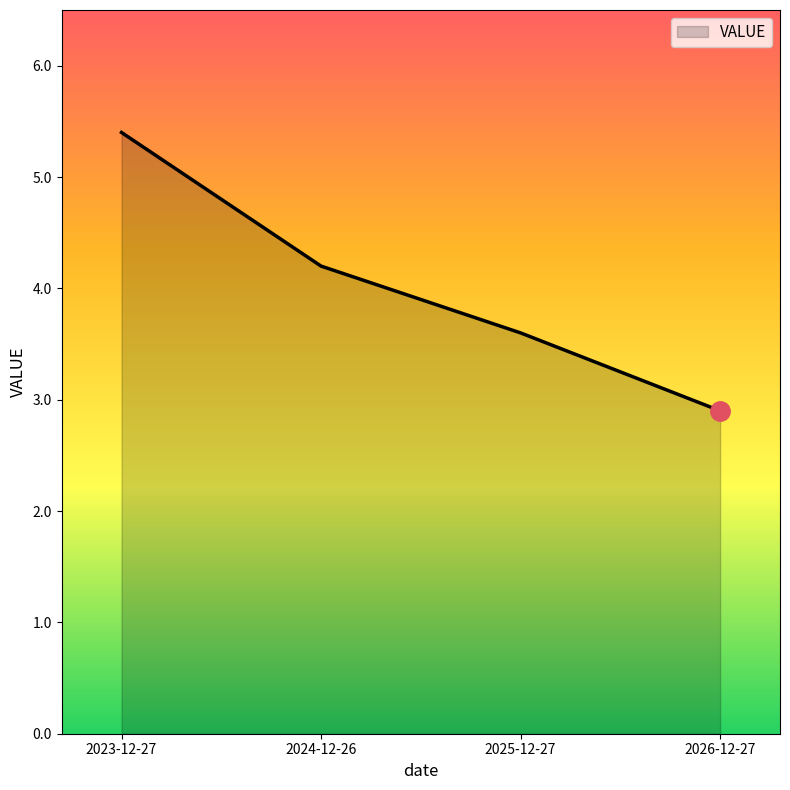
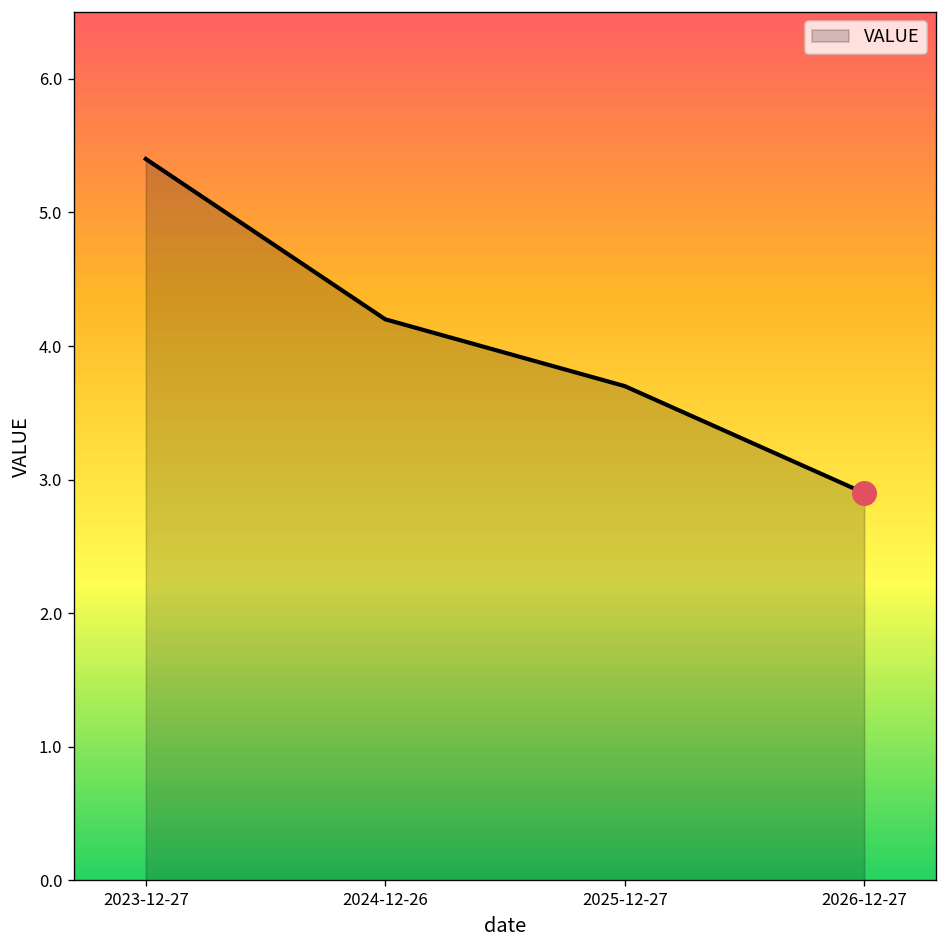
VALUE, 2025-12-27: 3.6 -> 3.7
